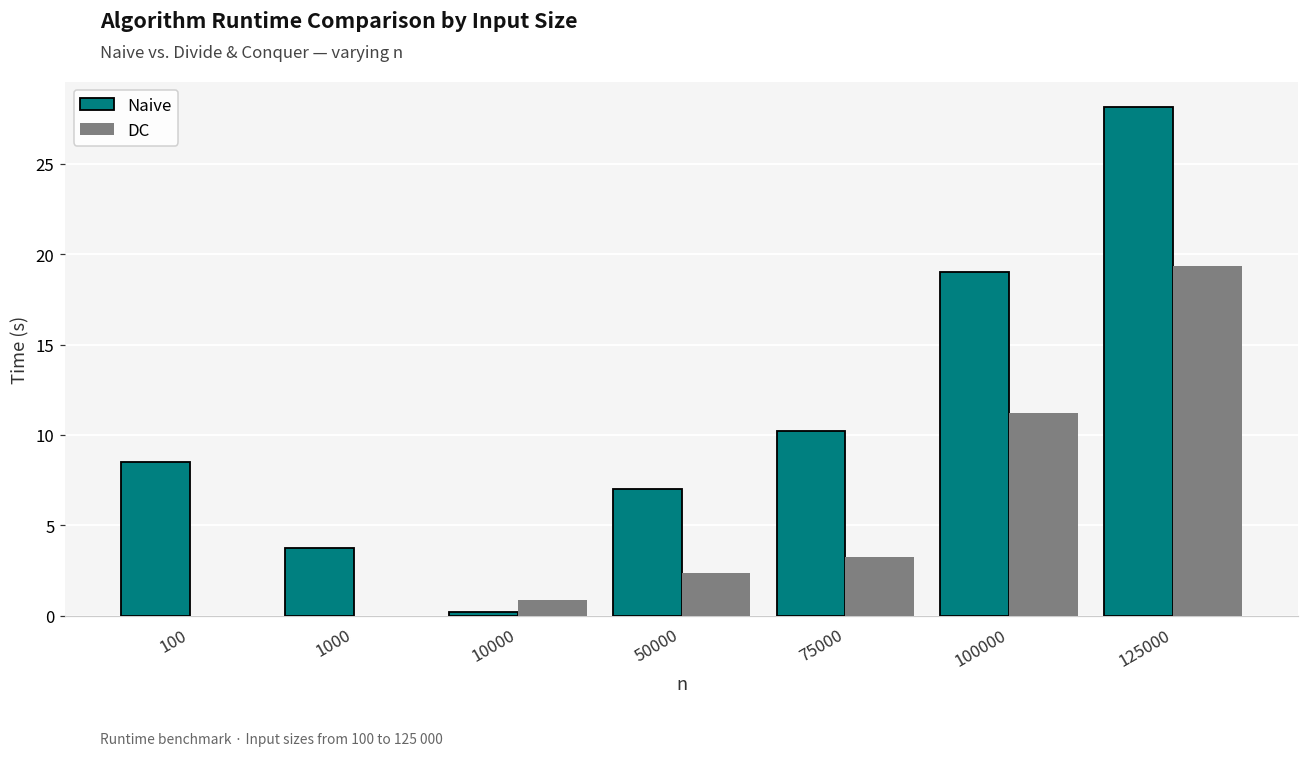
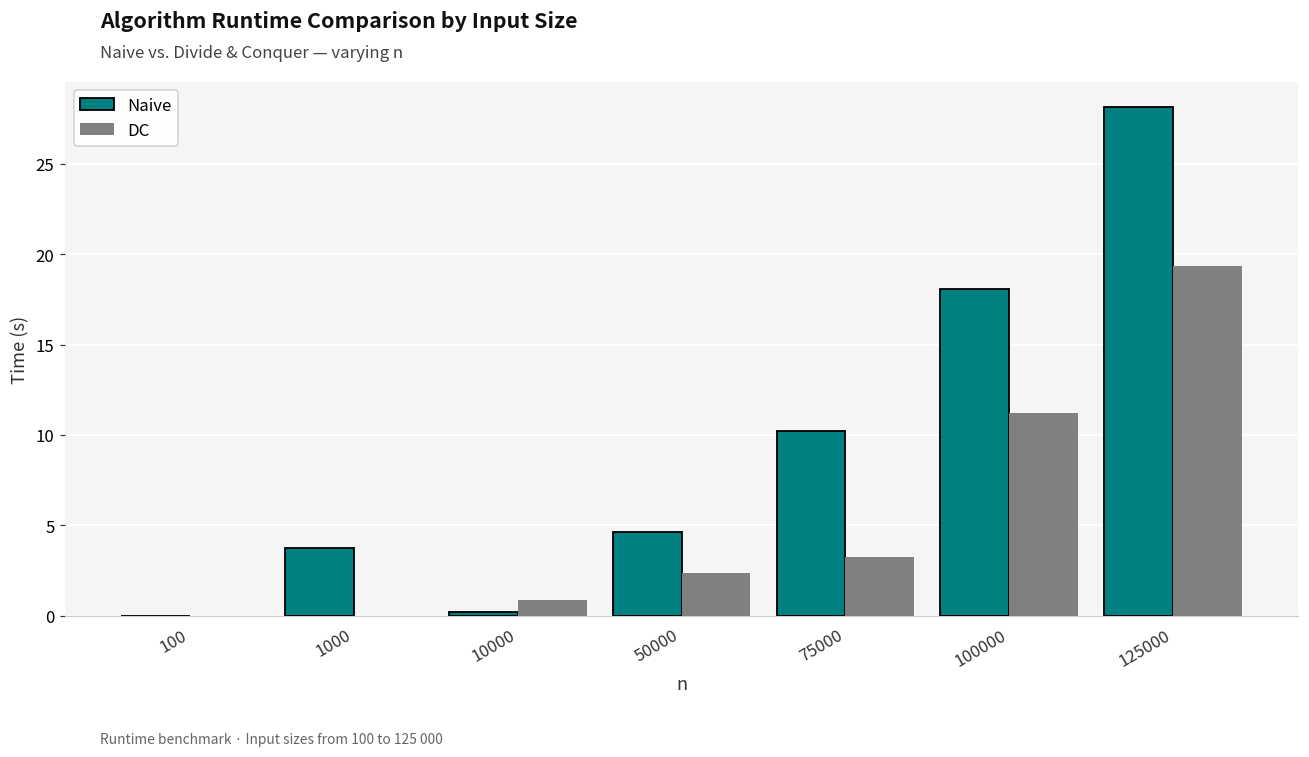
Naive, 100: 8.5 -> 0.0
Naive, 50000: 7.0 -> 4.6
Naive, 100000: 19.0 -> 18.1
